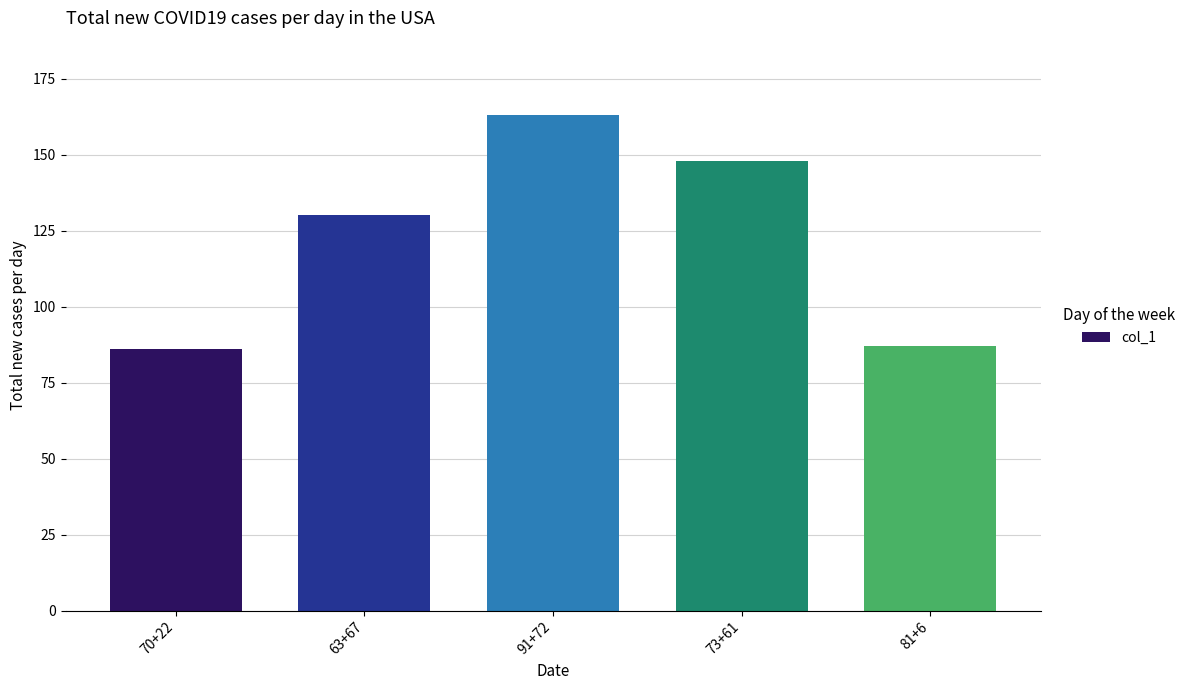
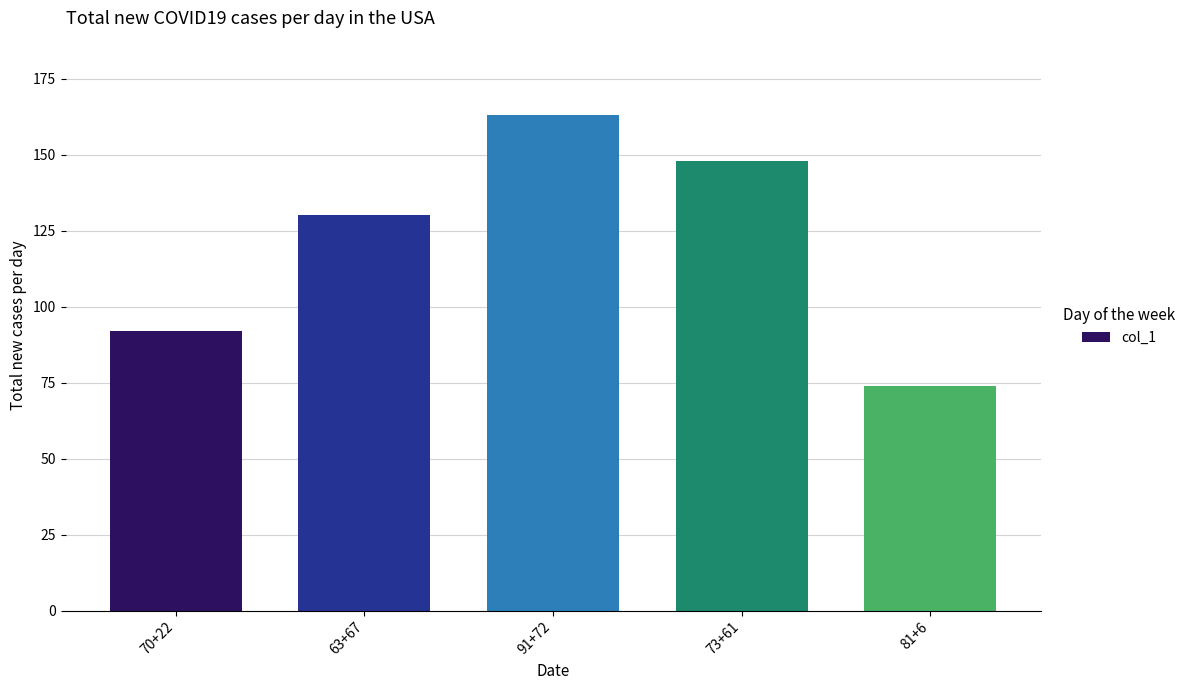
70+22: 86 -> 92
81+6: 87 -> 74
